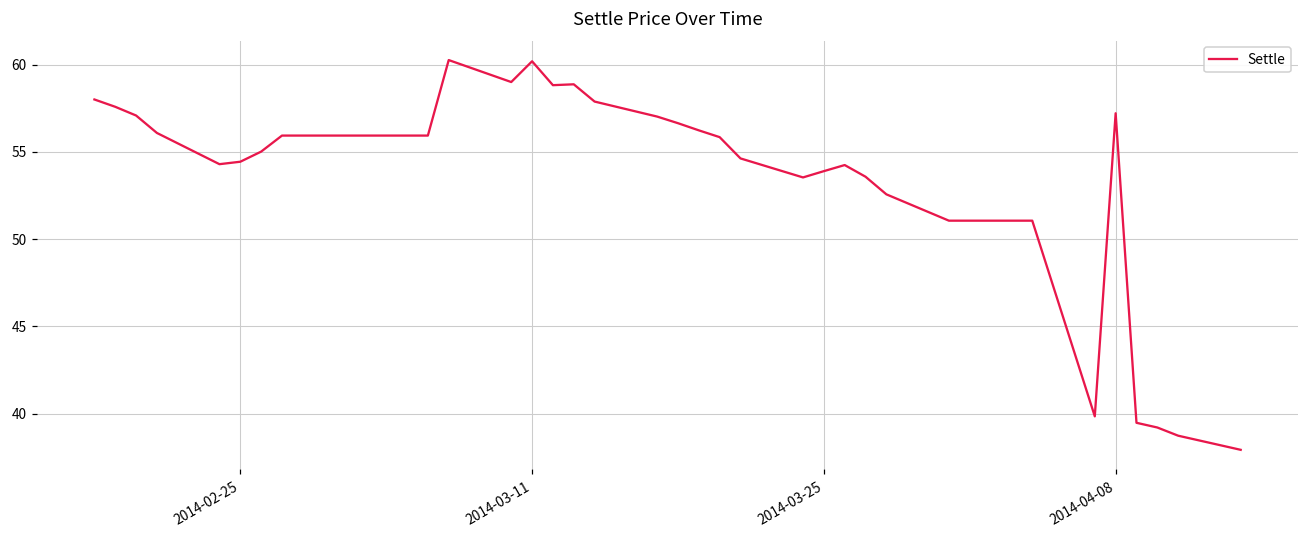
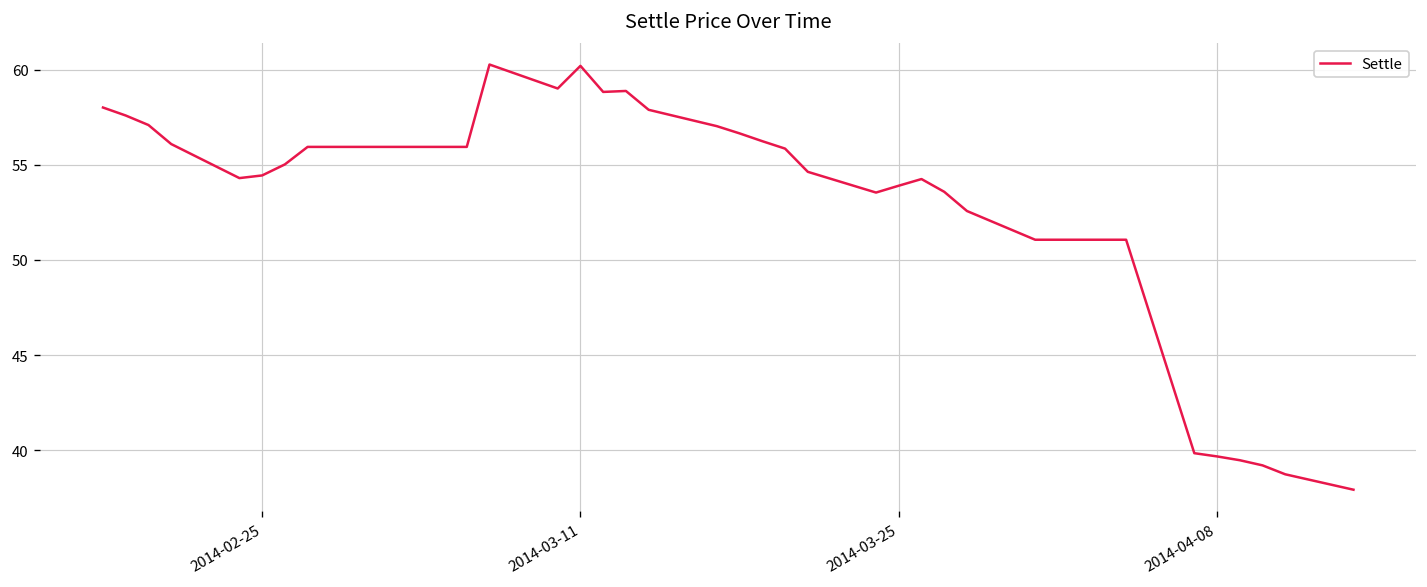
2014-04-08: 57.2 -> 39.7
